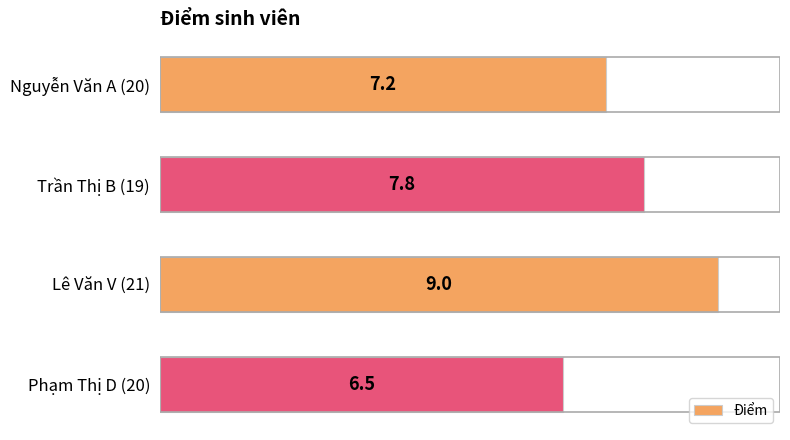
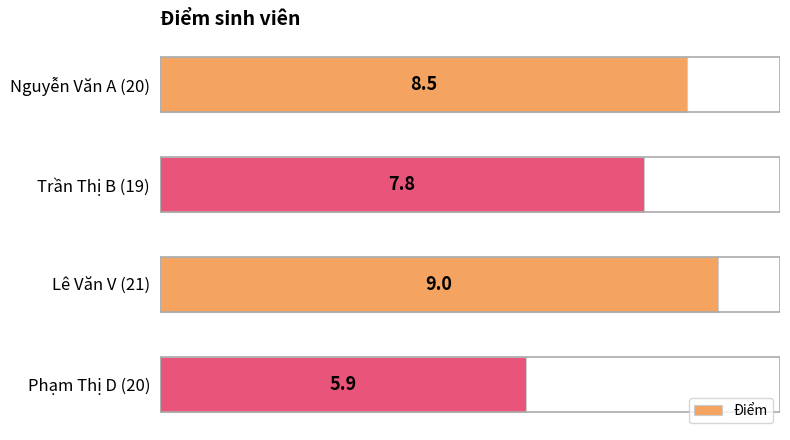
Nguyễn Văn A (20): 7.2 -> 8.5
Phạm Thị D (20): 6.5 -> 5.9
